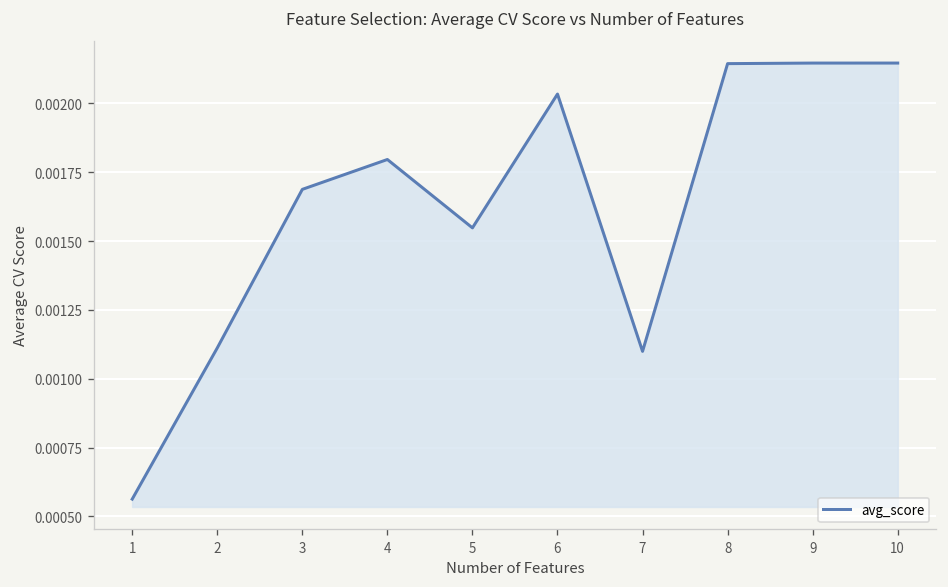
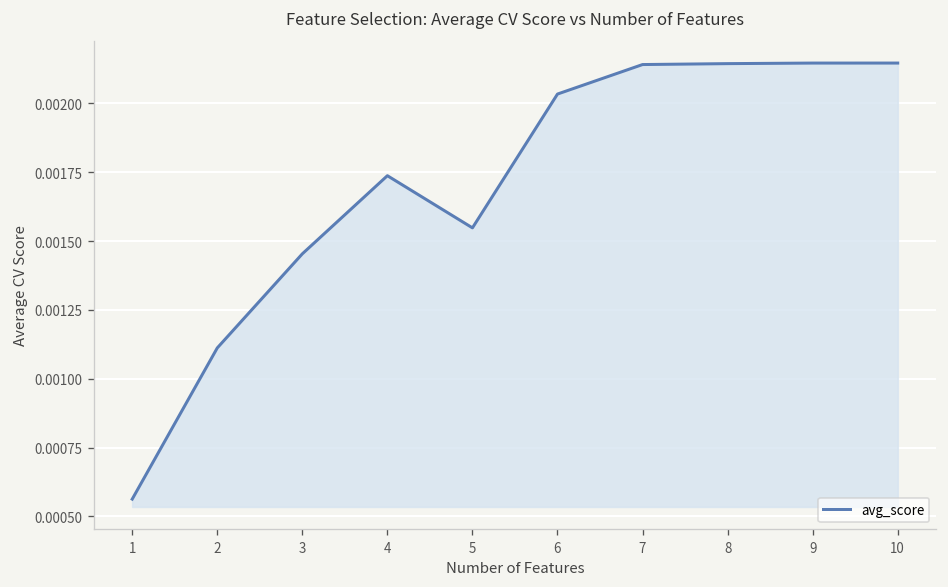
3: 0.00169 -> 0.00145
4: 0.00180 -> 0.00174
7: 0.00110 -> 0.00214
